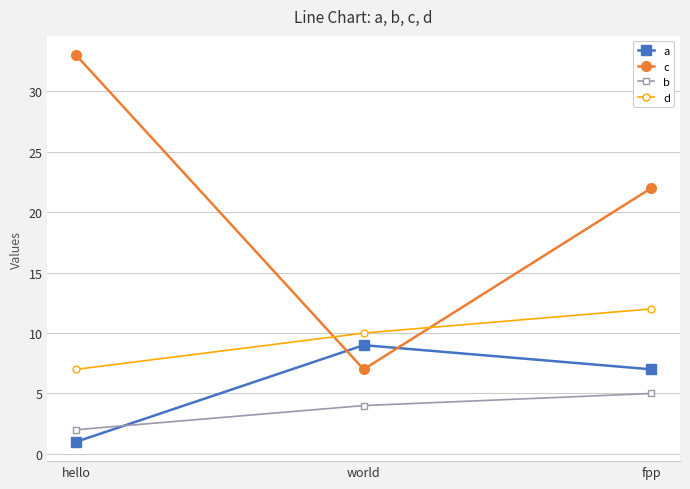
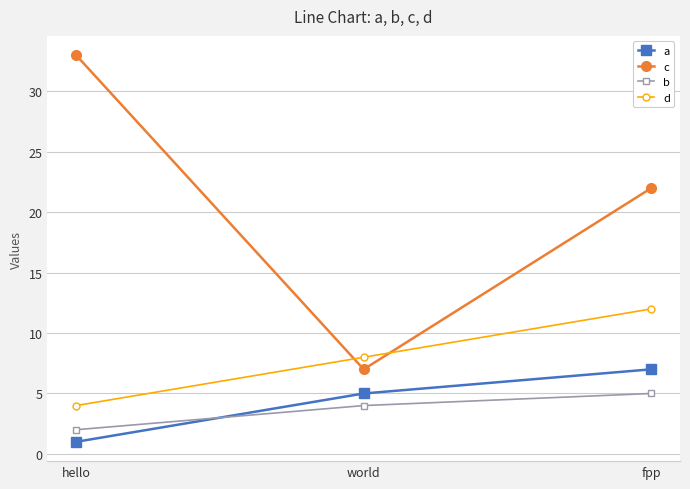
d, hello: 7 -> 4
a, world: 9 -> 5
d, world: 10 -> 8
